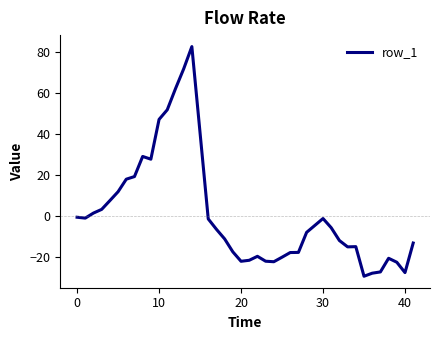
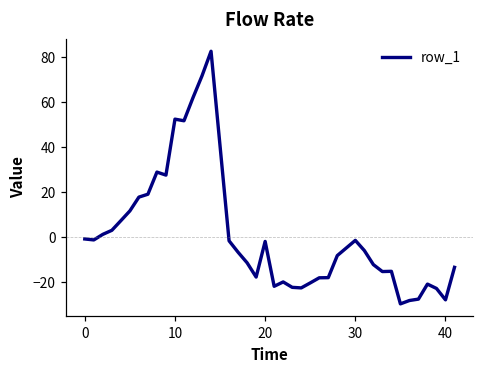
10: 47 -> 52
20: -22 -> -2
